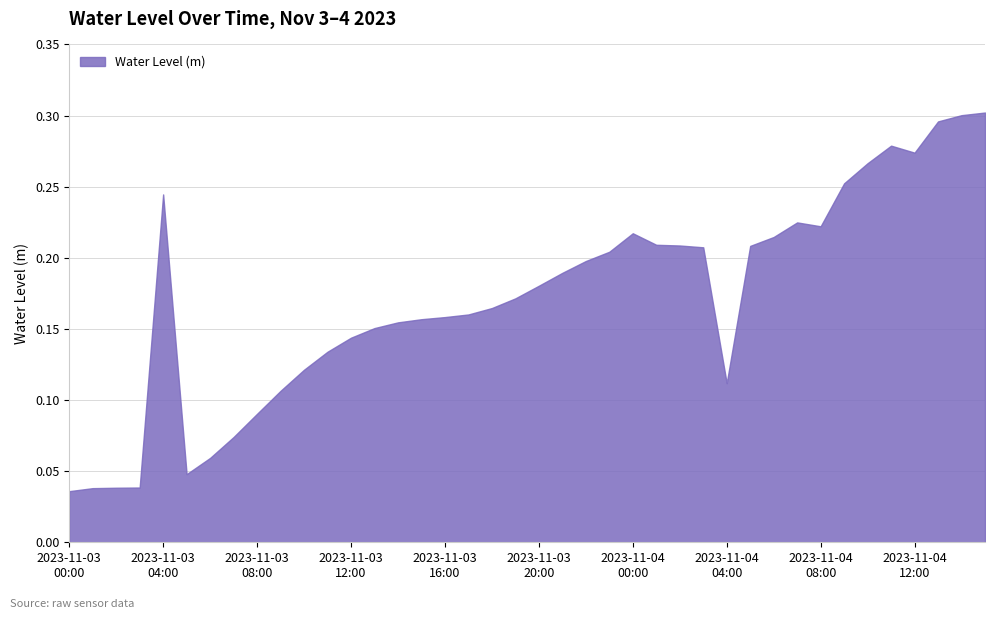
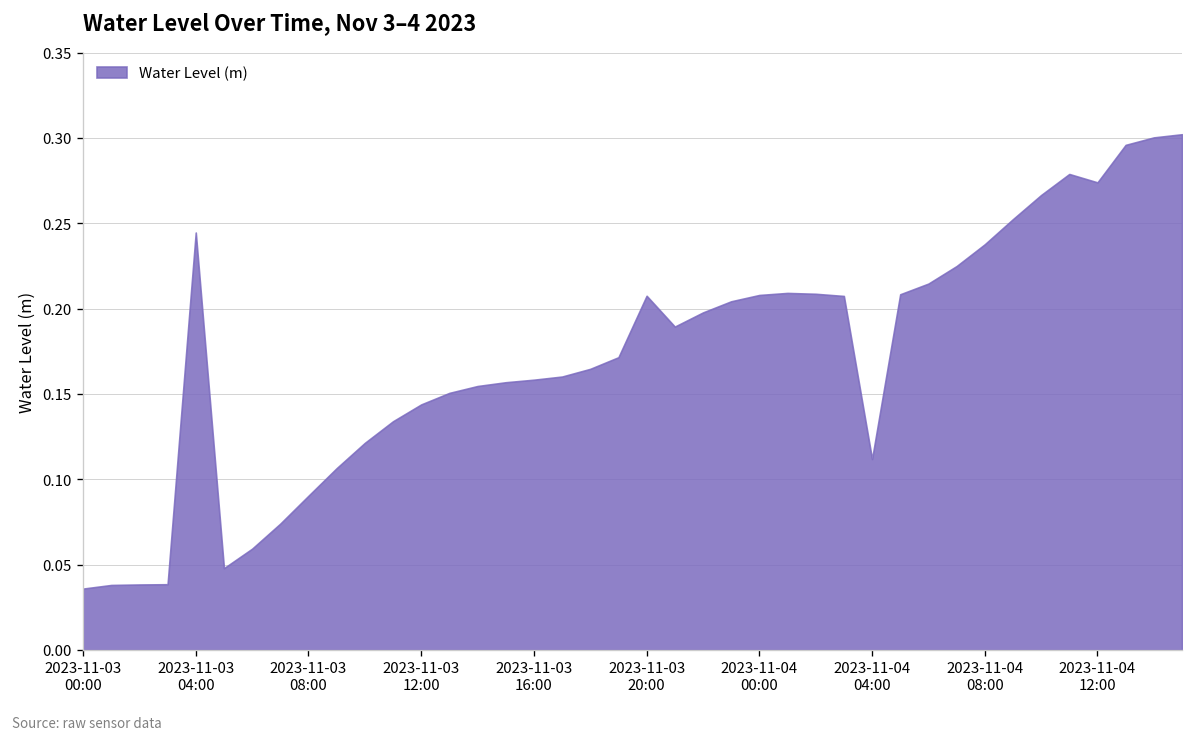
2023-11-03 20:00: 0.180 -> 0.207
2023-11-04 00:00: 0.217 -> 0.208
2023-11-04 08:00: 0.222 -> 0.238
